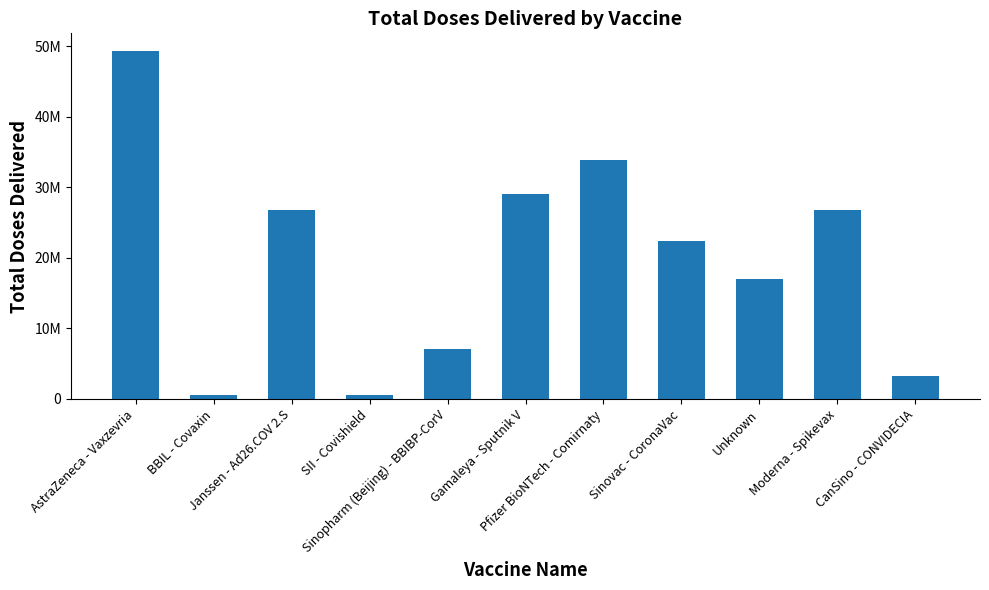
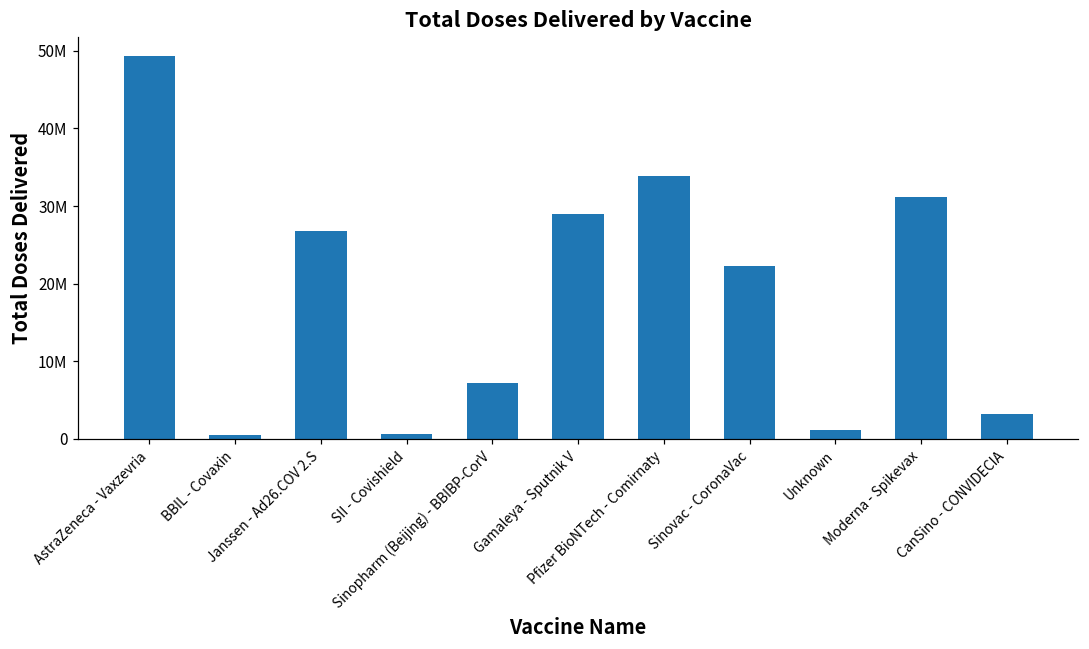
Unknown: 17000000 -> 1000000
Moderna - Spikevax: 27000000 -> 31000000
